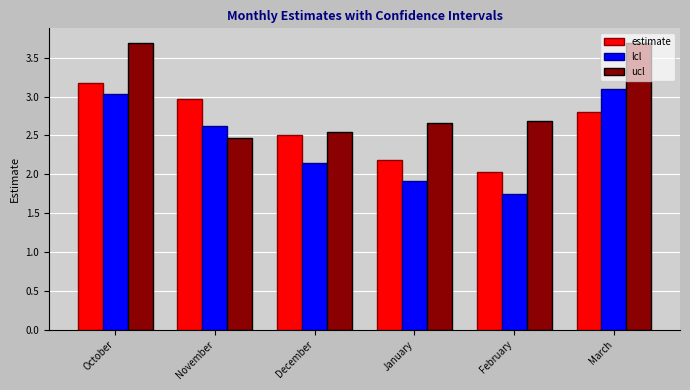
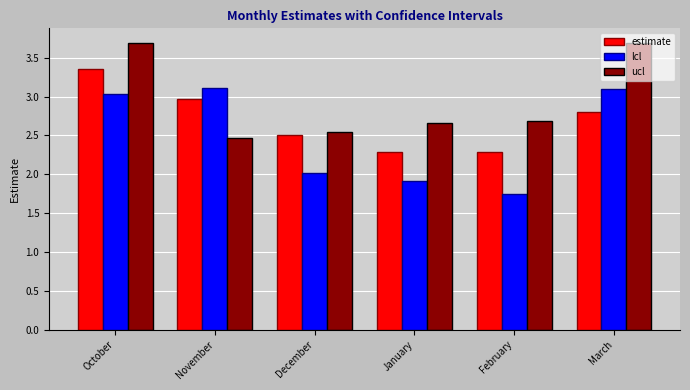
estimate, October: 3.2 -> 3.4
lcl, November: 2.6 -> 3.1
lcl, December: 2.1 -> 2.0
estimate, January: 2.2 -> 2.3
estimate, February: 2.0 -> 2.3
